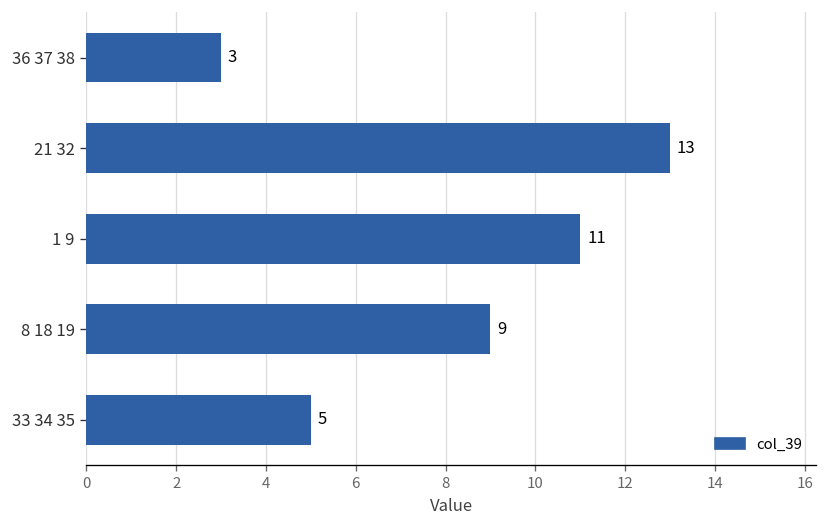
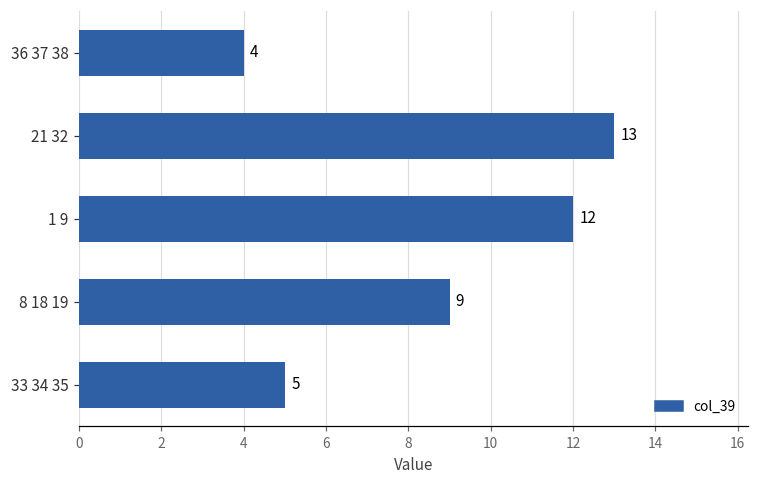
36 37 38: 3 -> 4
1 9: 11 -> 12
